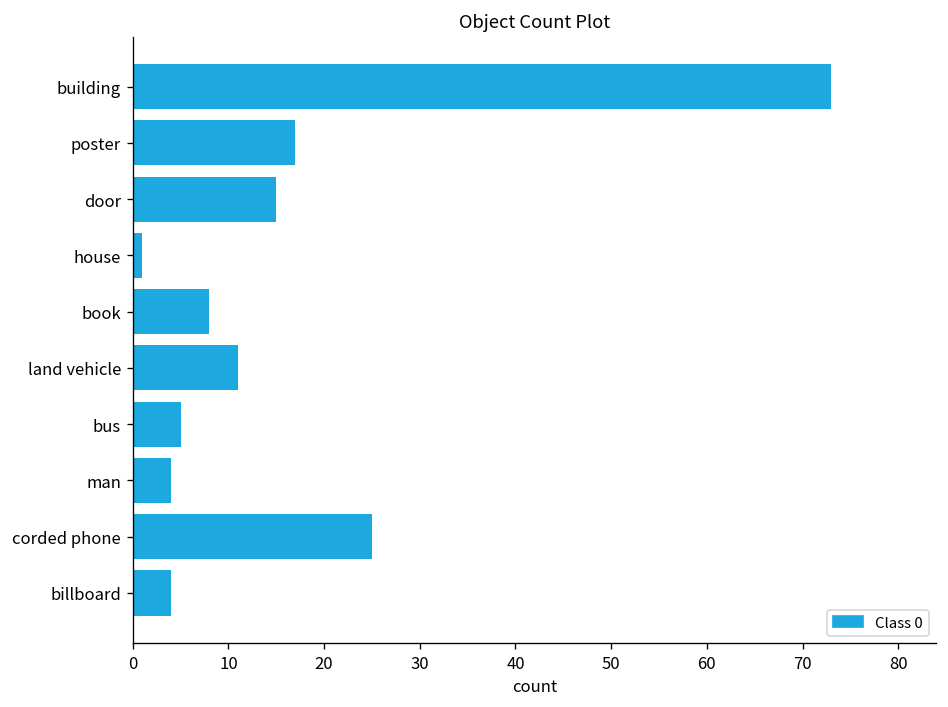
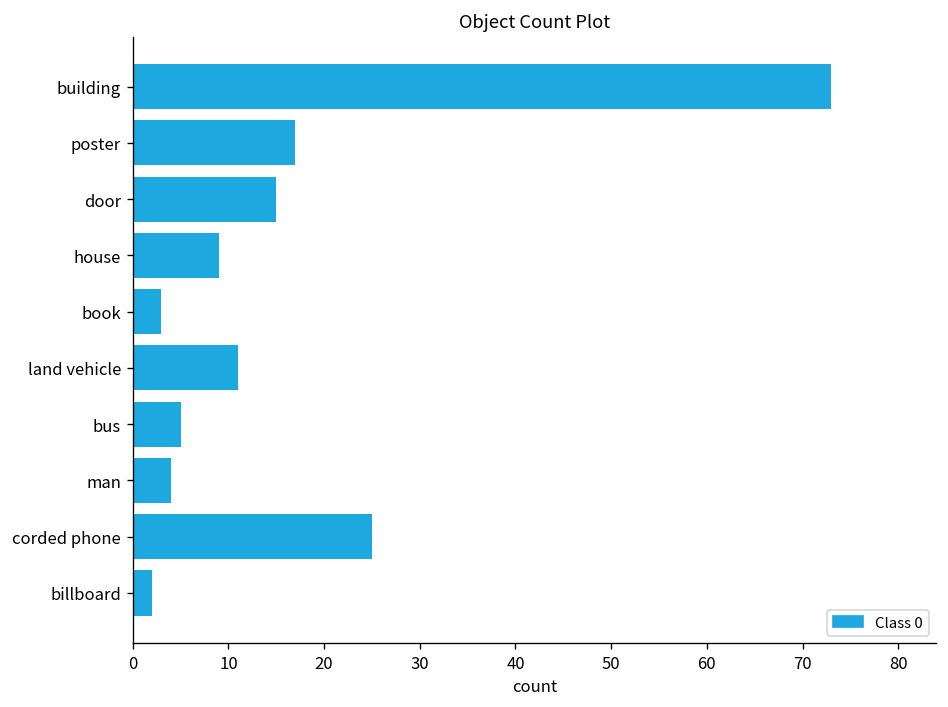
house: 1 -> 9
book: 8 -> 3
billboard: 4 -> 2
